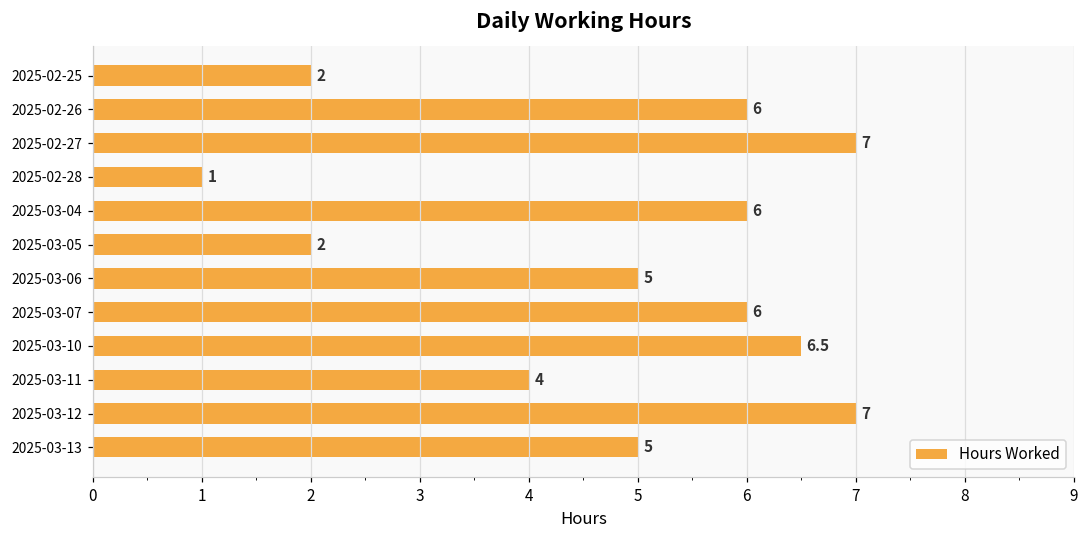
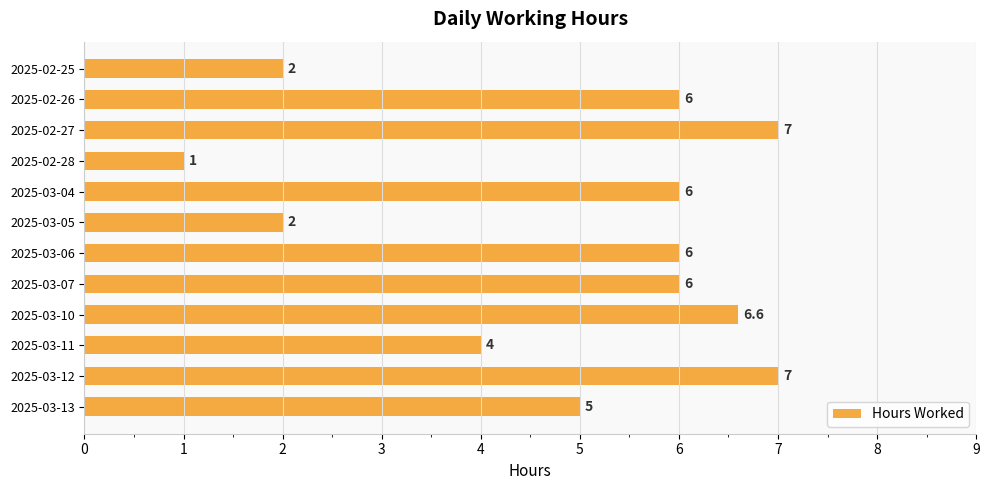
2025-03-06: 5 -> 6
2025-03-10: 6.5 -> 6.6
